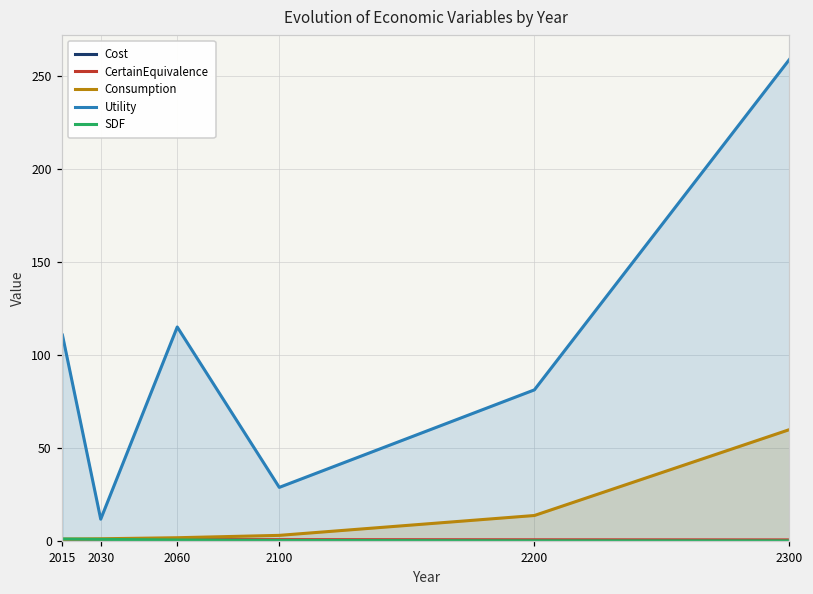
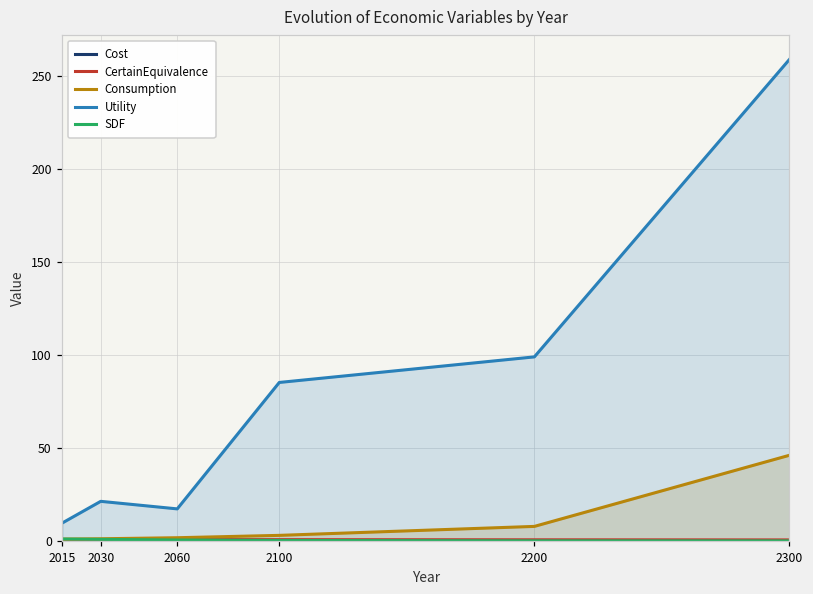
Utility, 2015: 111 -> 10
Utility, 2030: 12 -> 21
Utility, 2060: 115 -> 17
Utility, 2100: 29 -> 85
Consumption, 2200: 14 -> 8
Utility, 2200: 81 -> 99
Consumption, 2300: 60 -> 46
